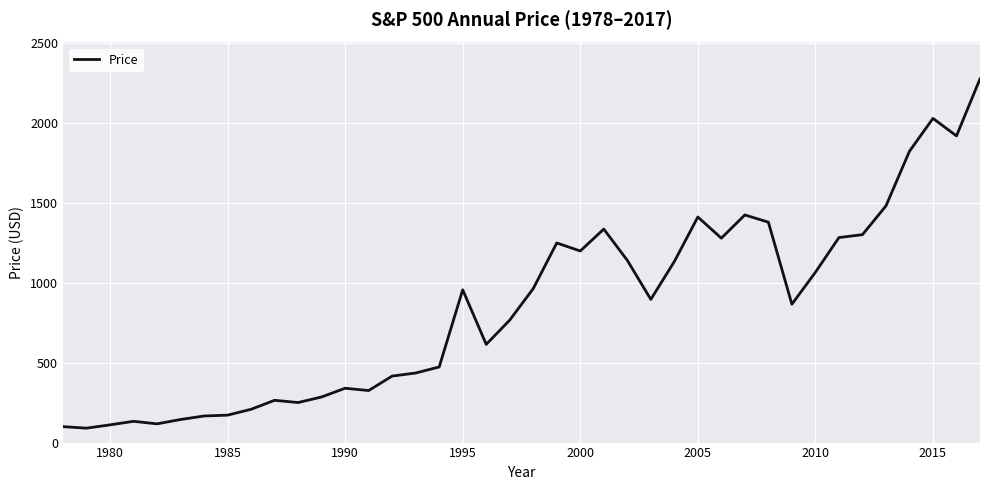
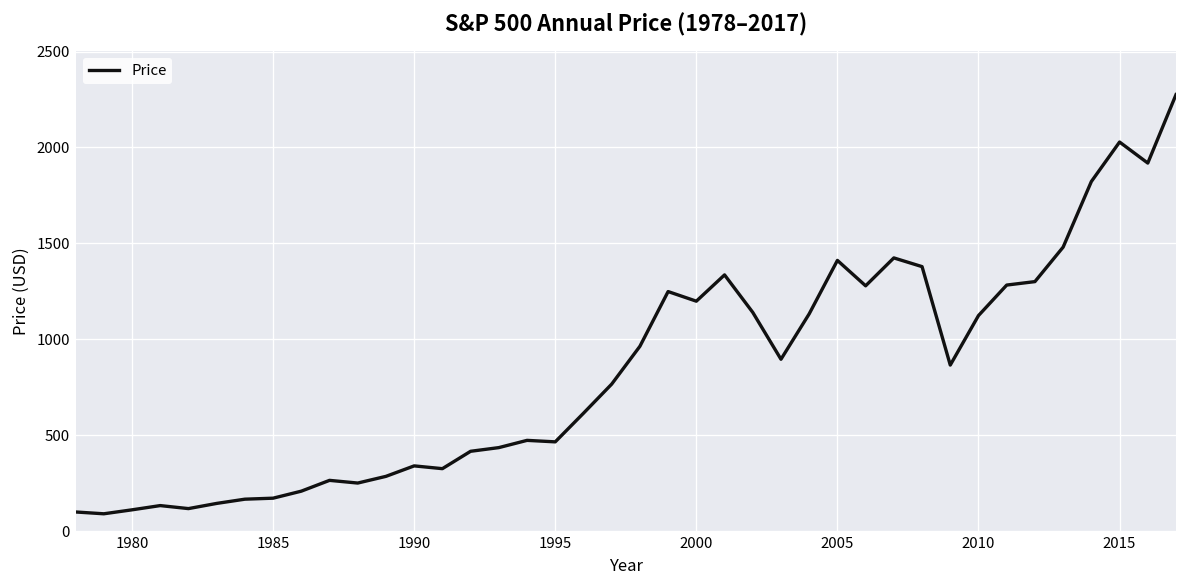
1995: 960 -> 470
2010: 1070 -> 1120
